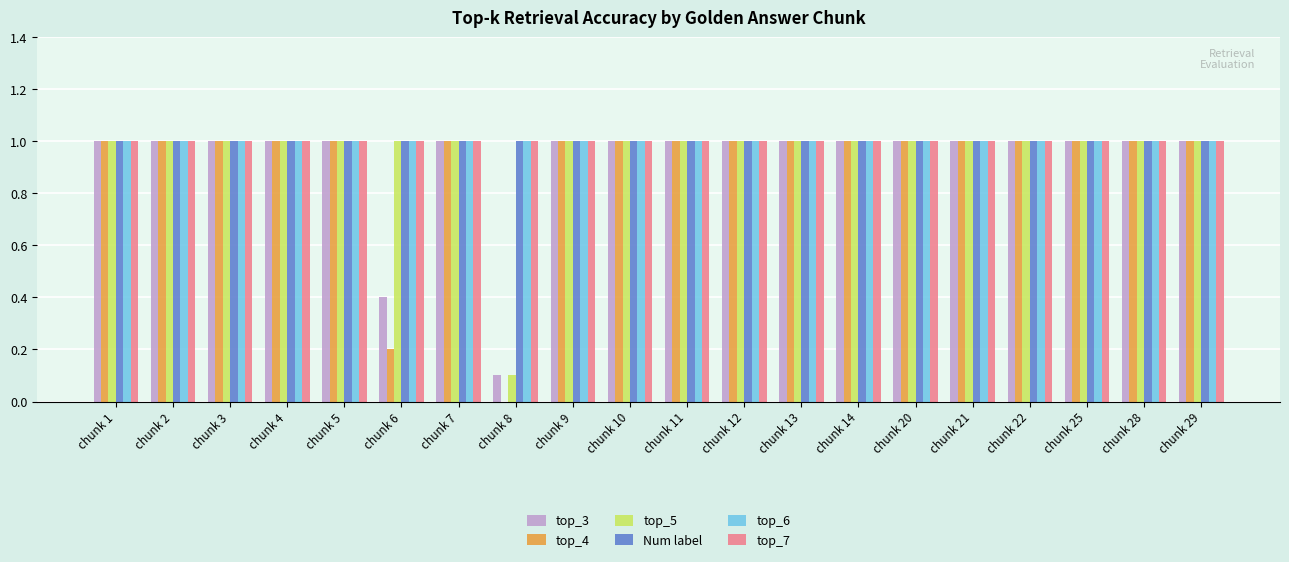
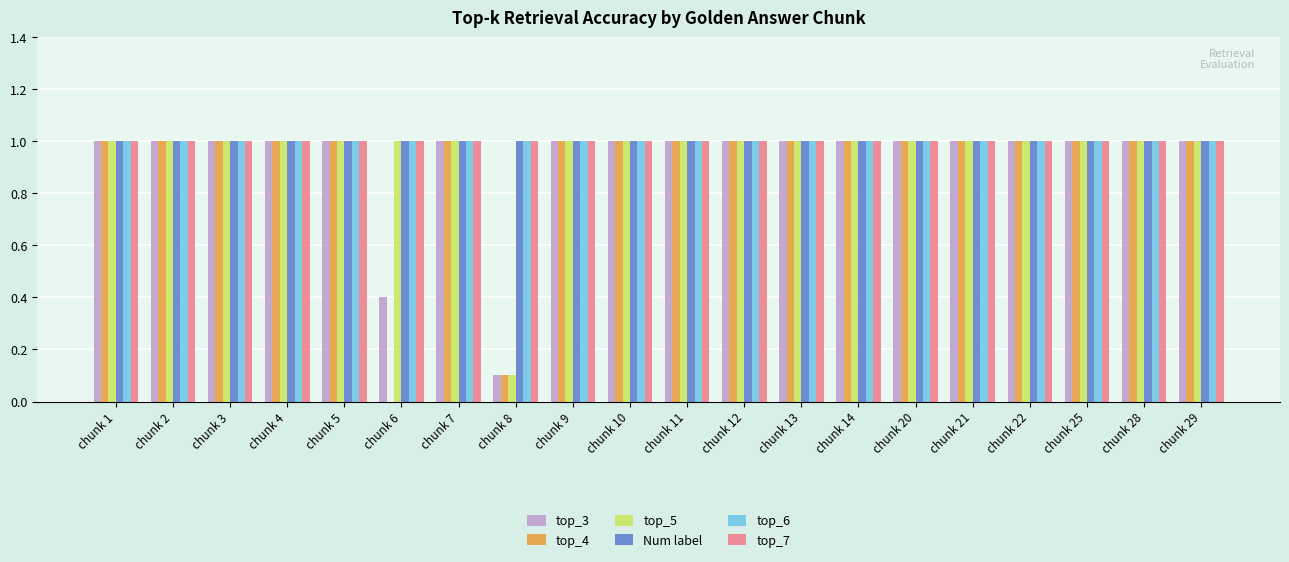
top_4, chunk 6: 0.2 -> 0.0
top_4, chunk 8: 0.0 -> 0.1
